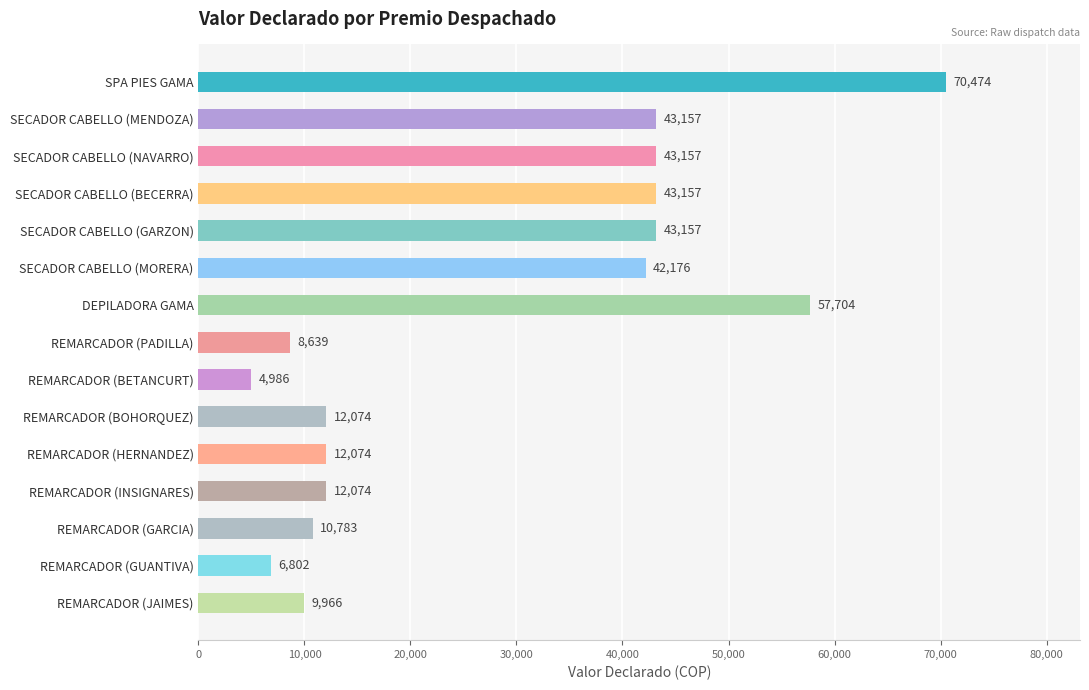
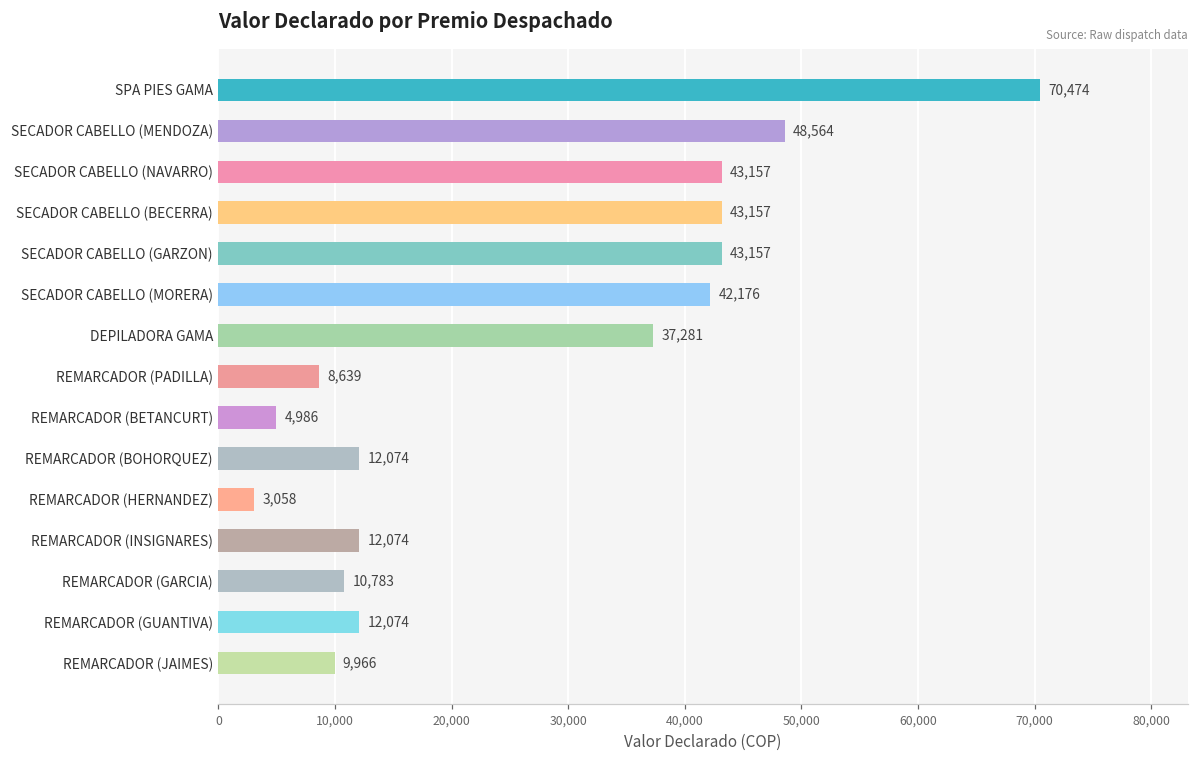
SECADOR CABELLO (MENDOZA): 43,157 -> 48,564
DEPILADORA GAMA: 57,704 -> 37,281
REMARCADOR (HERNANDEZ): 12,074 -> 3,058
REMARCADOR (GUANTIVA): 6,802 -> 12,074
